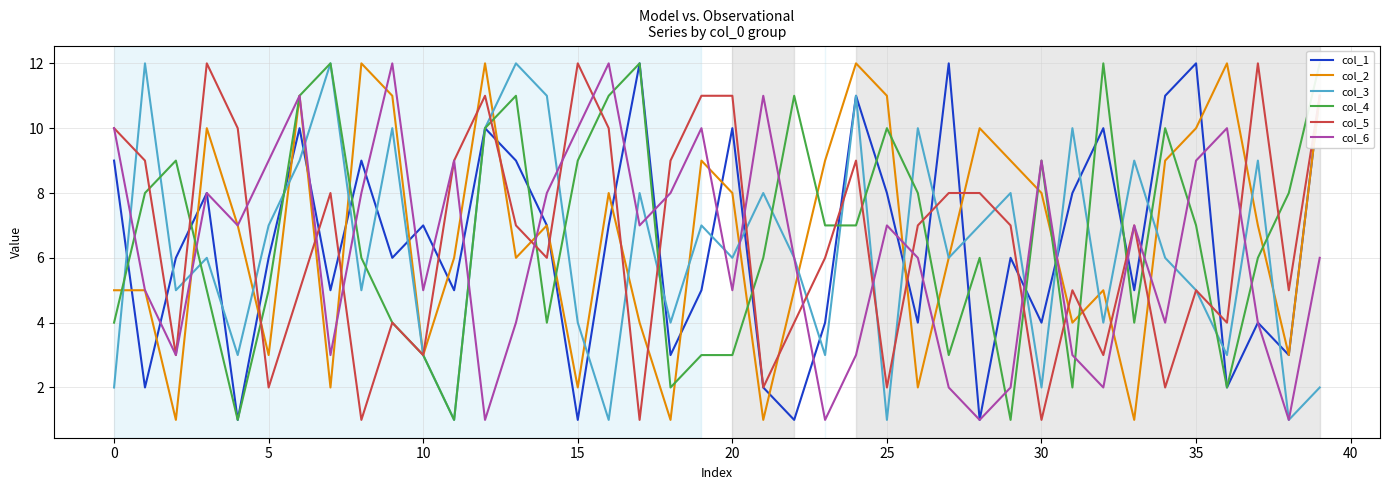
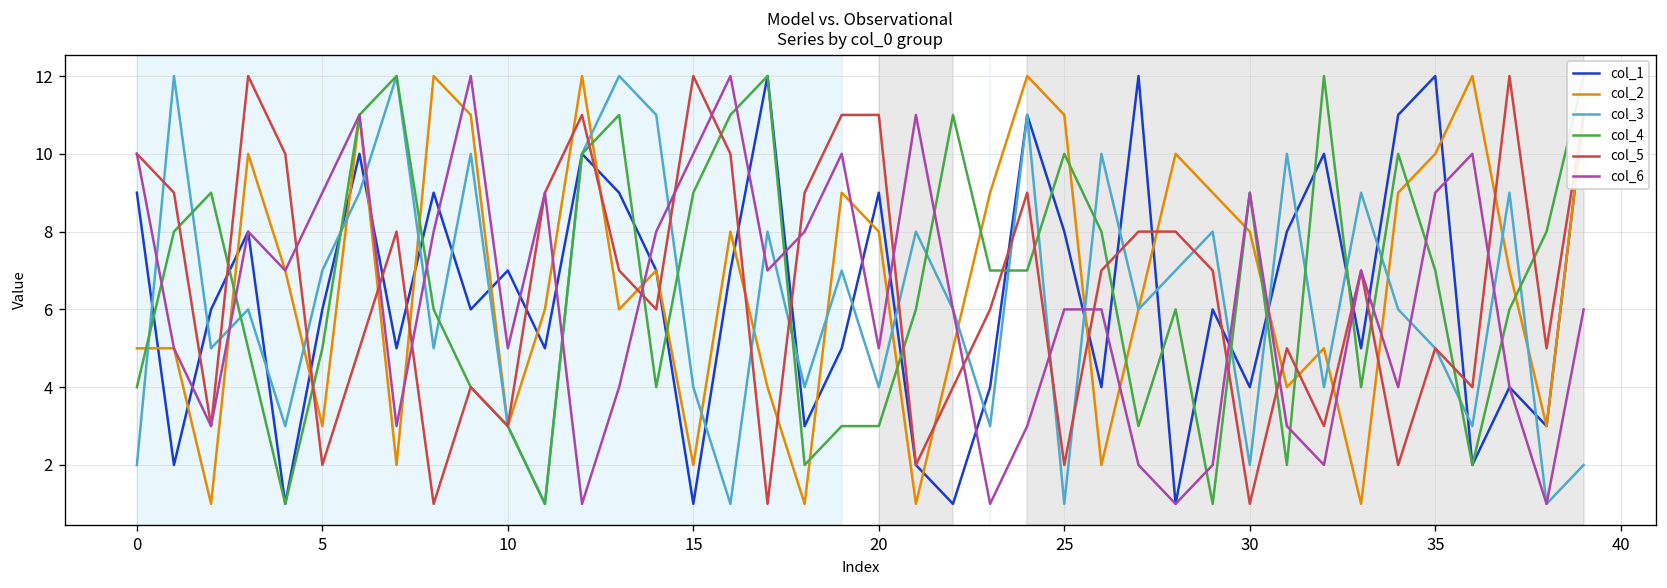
col_1, 20: 10 -> 9
col_3, 20: 6 -> 4
col_6, 25: 7 -> 6
